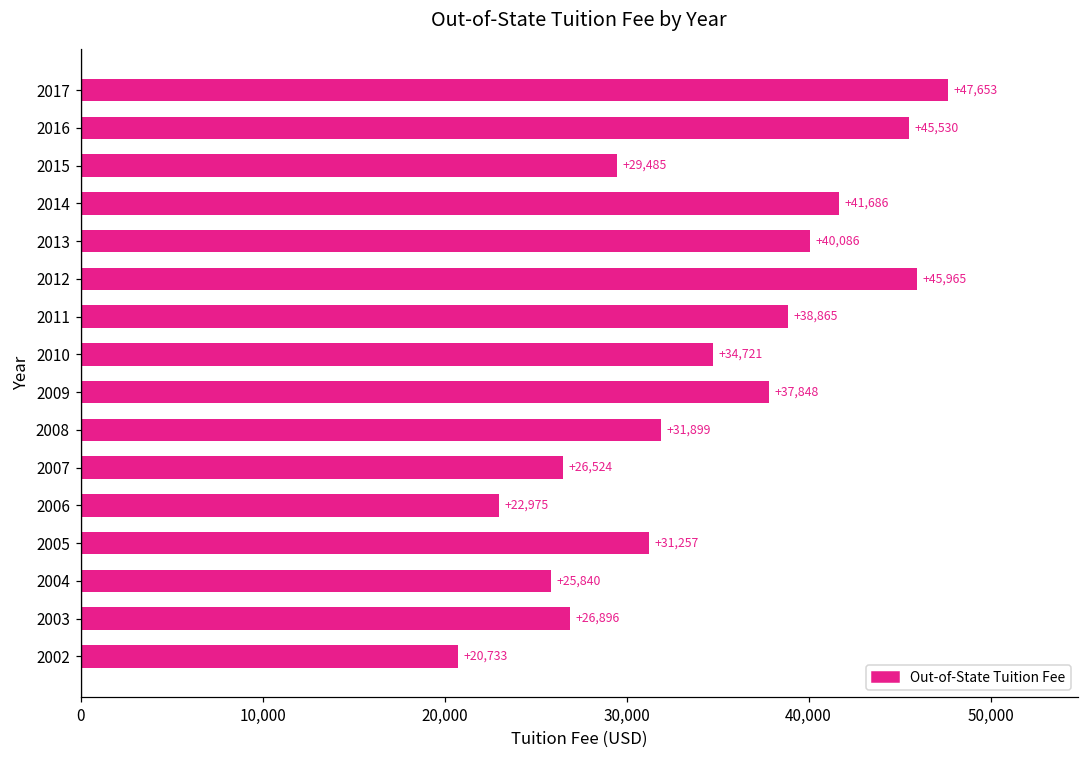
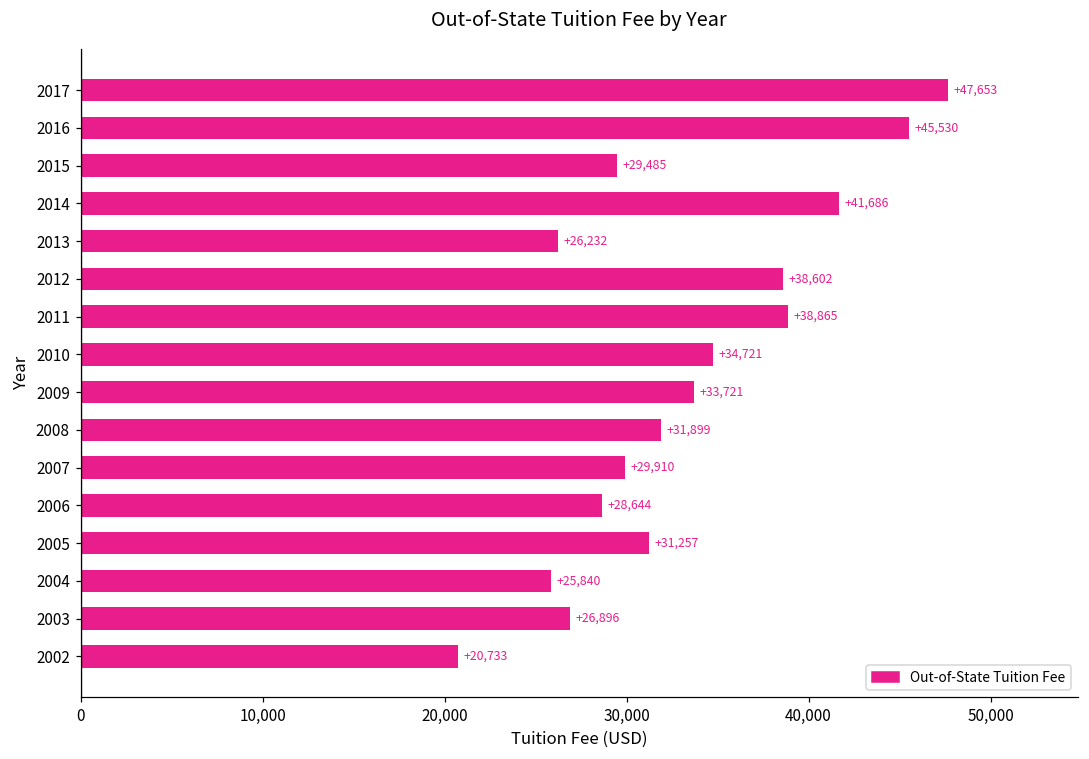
2013: +40,086 -> +26,232
2012: +45,965 -> +38,602
2009: +37,848 -> +33,721
2007: +26,524 -> +29,910
2006: +22,975 -> +28,644
